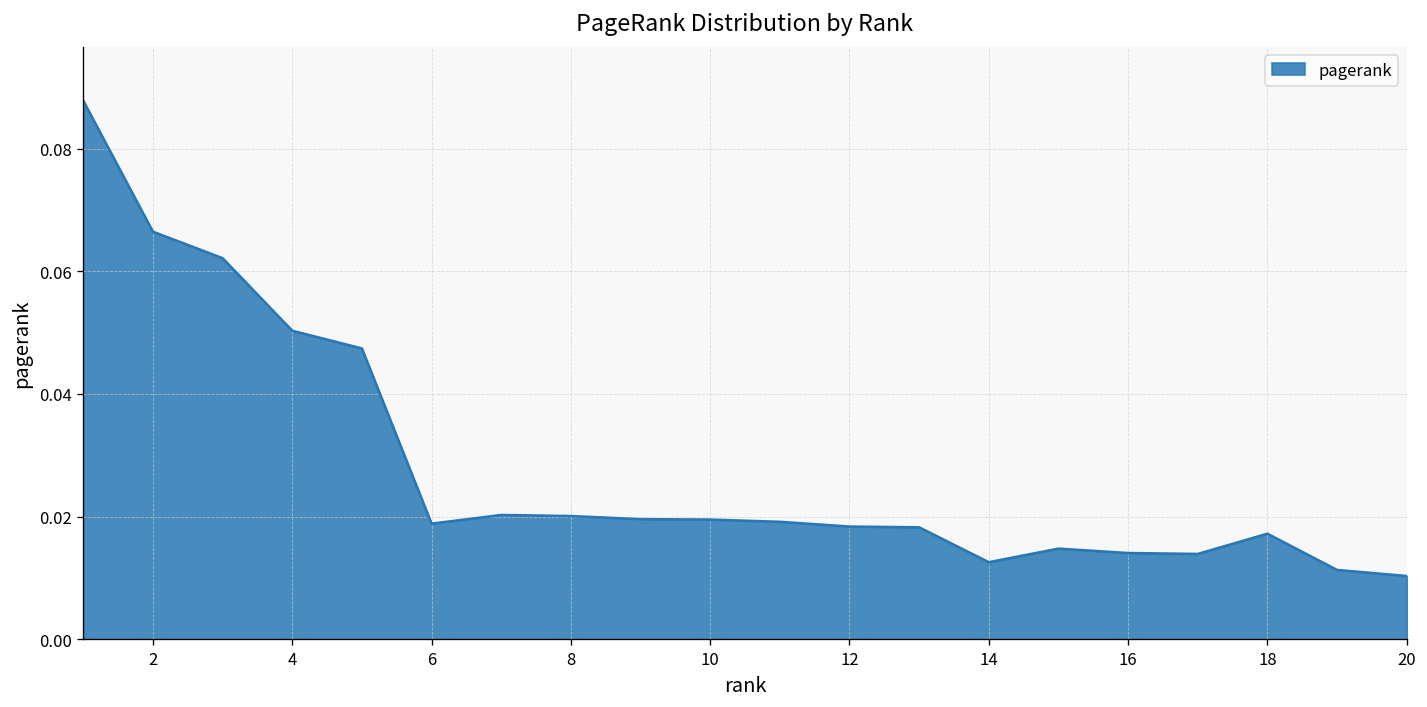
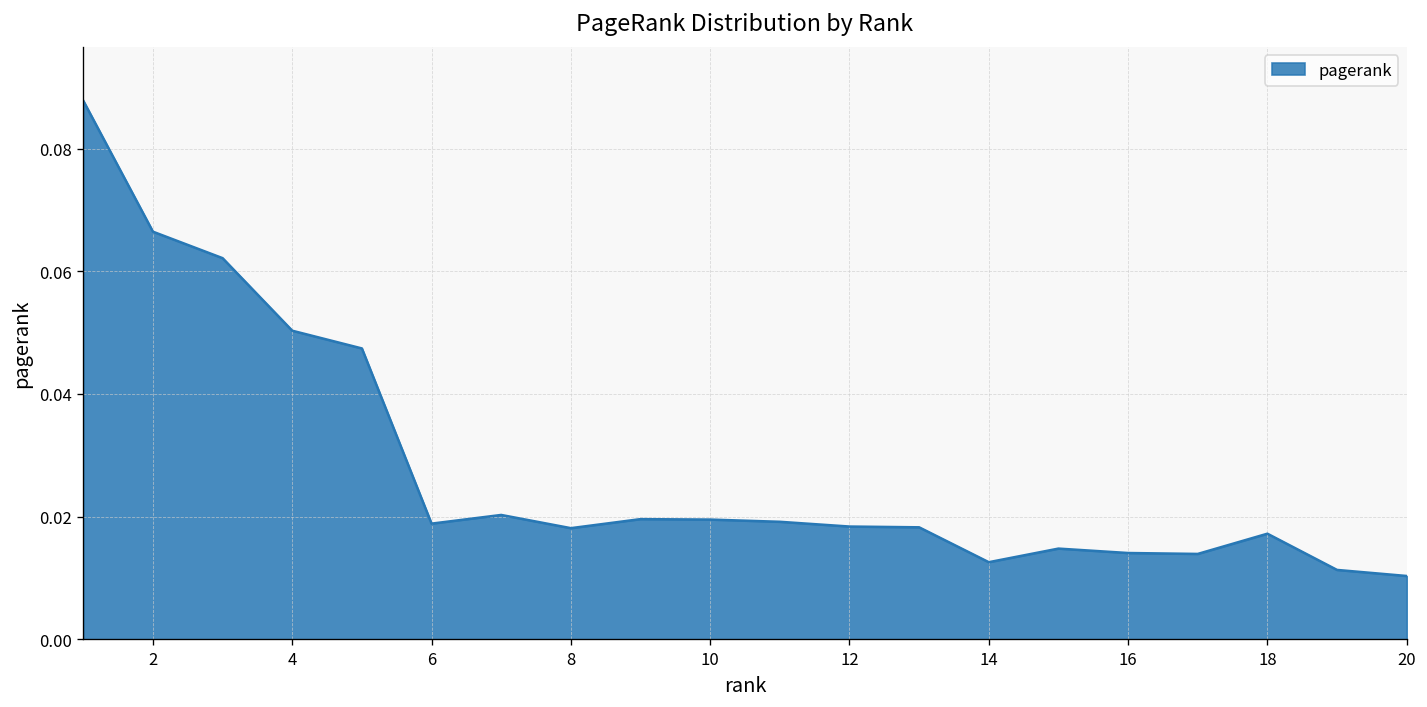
8: 0.020 -> 0.018
